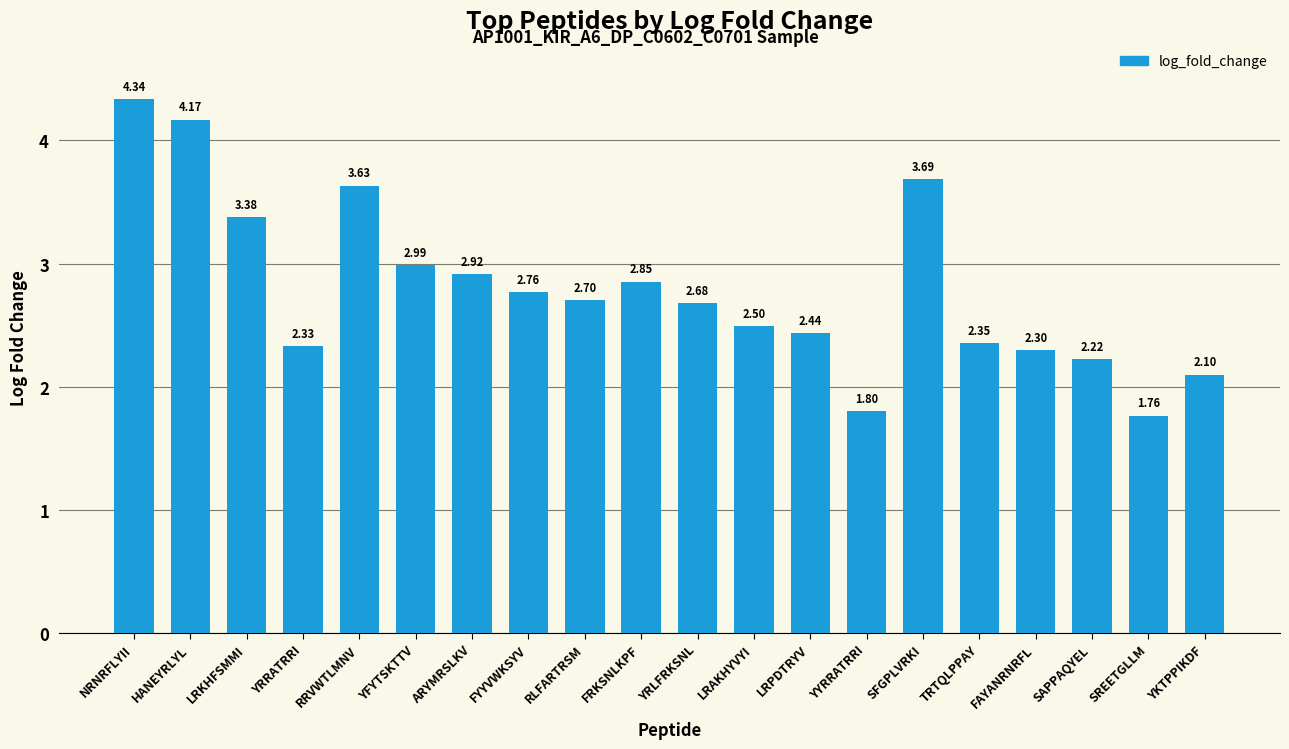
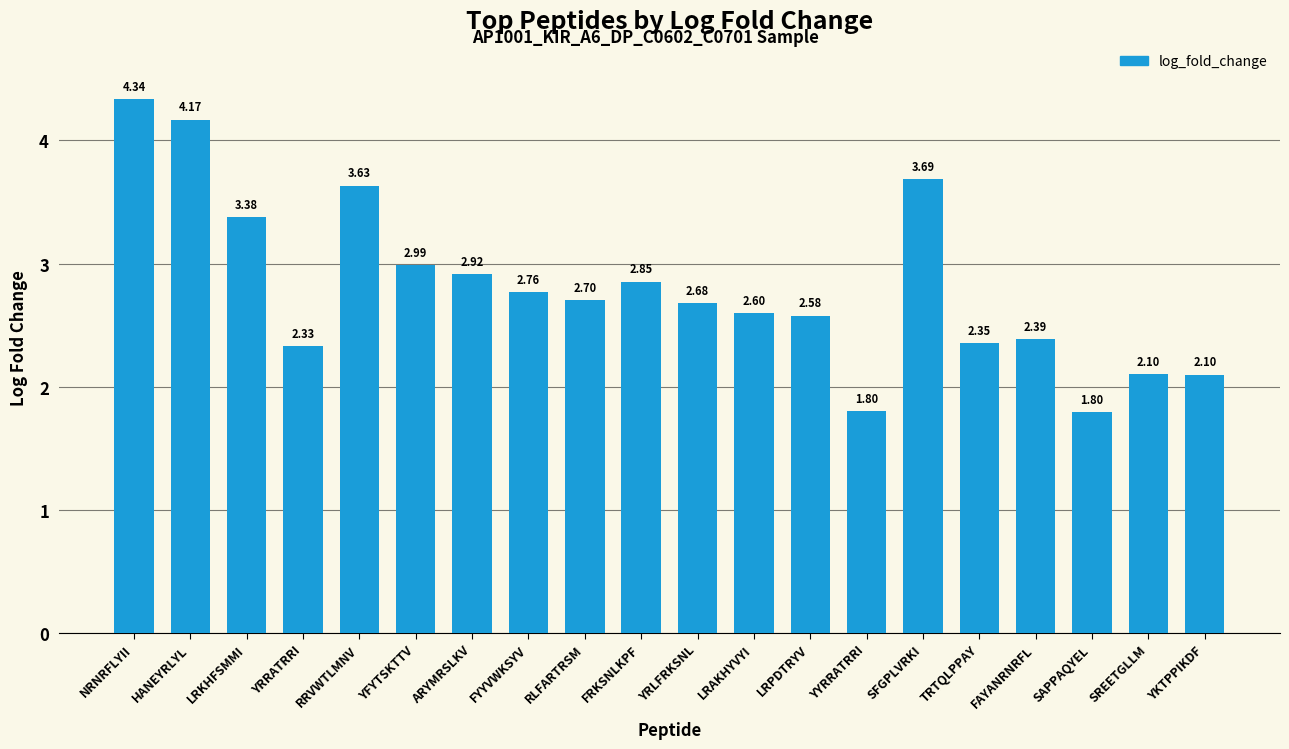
LRAKHYVYI: 2.50 -> 2.60
LRPDTRYV: 2.44 -> 2.58
FAYANRNRFL: 2.30 -> 2.39
SAPPAQYEL: 2.22 -> 1.80
SREETGLLM: 1.76 -> 2.10
